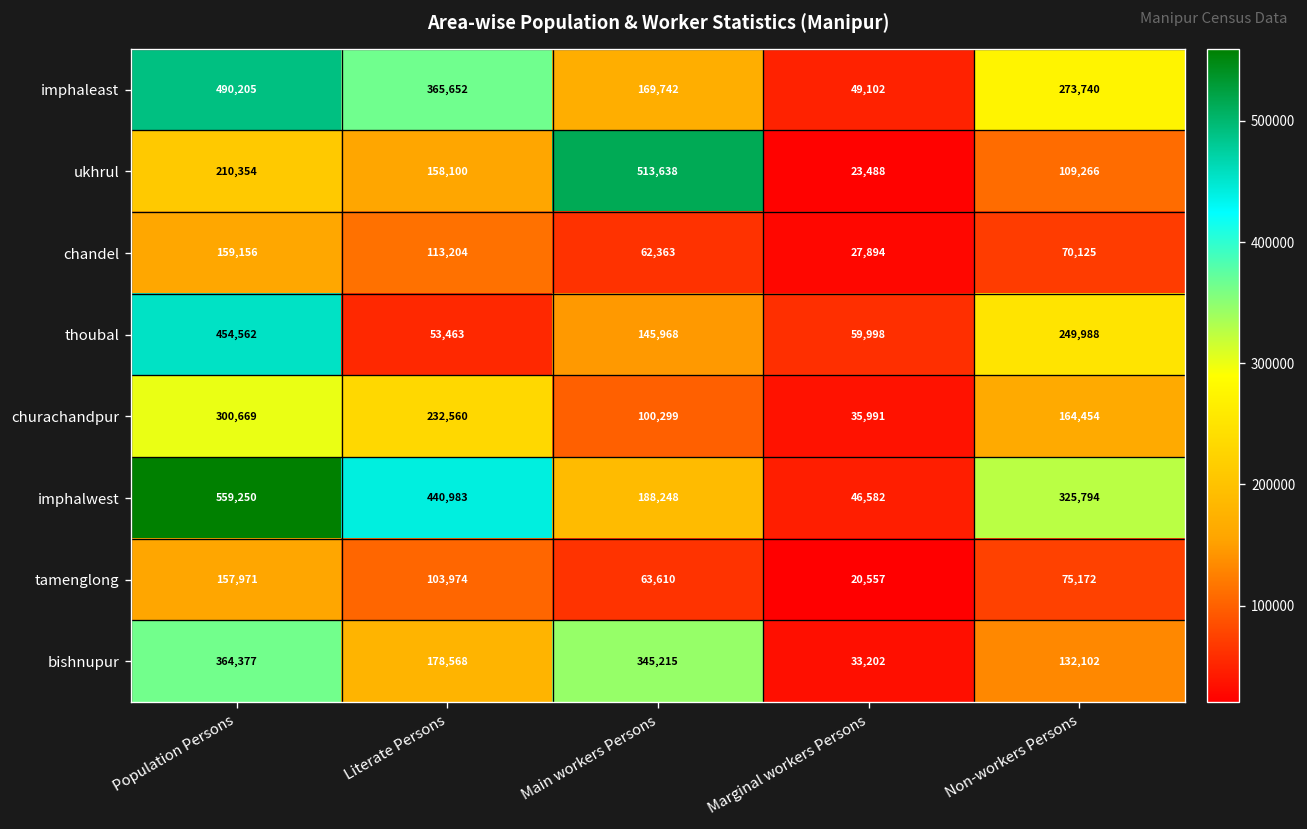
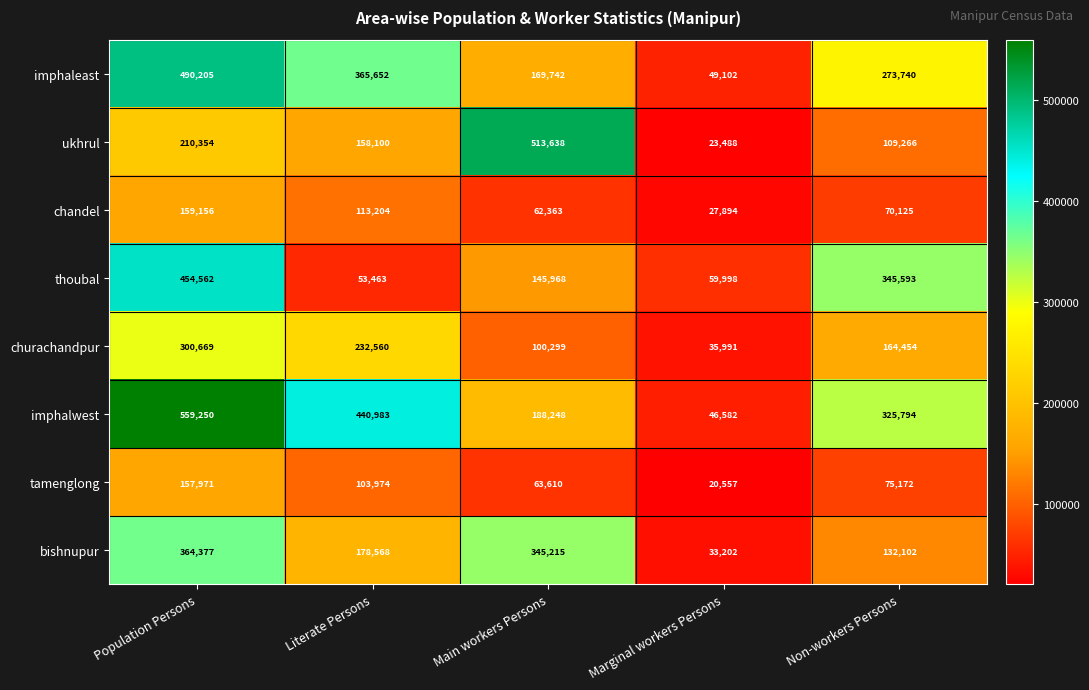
thoubal, Non-workers Persons: 249,988 -> 345,593
